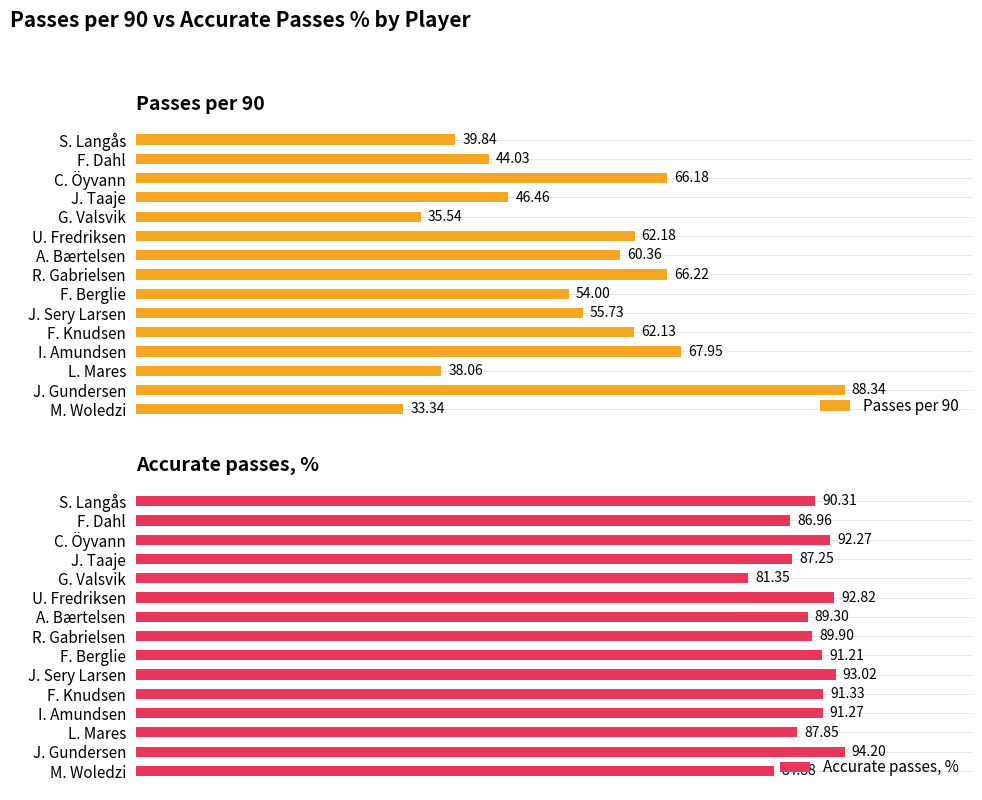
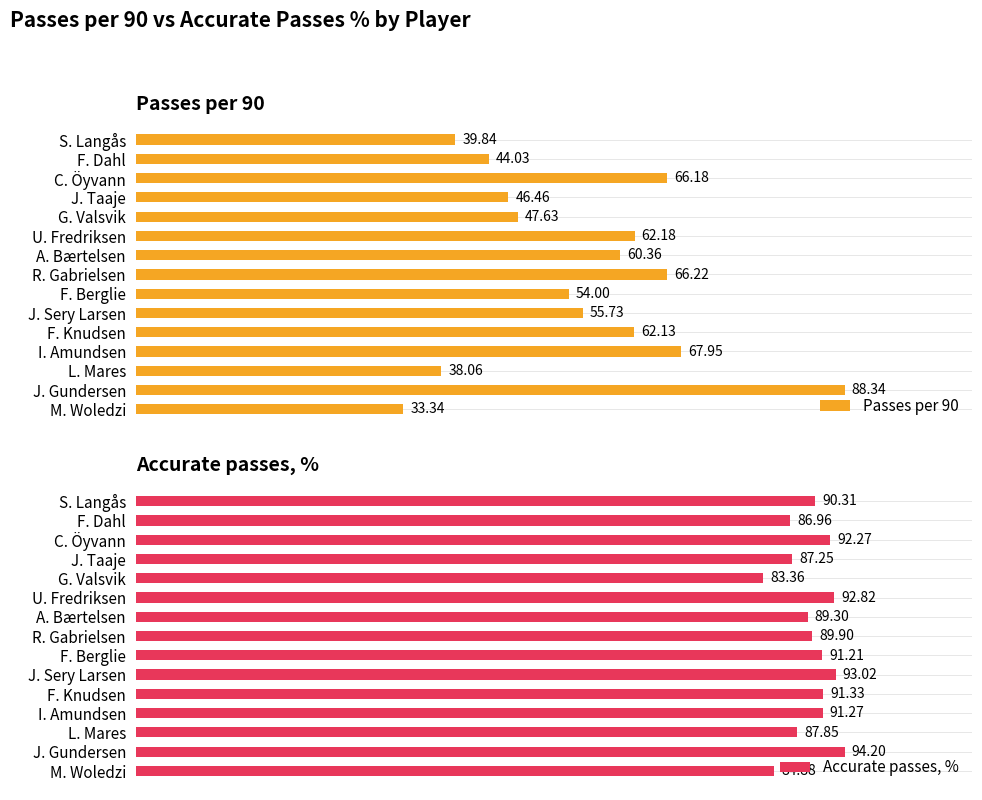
Passes per 90, G. Valsvik: 35.54 -> 47.63
Accurate passes, %, G. Valsvik: 81.35 -> 83.36
